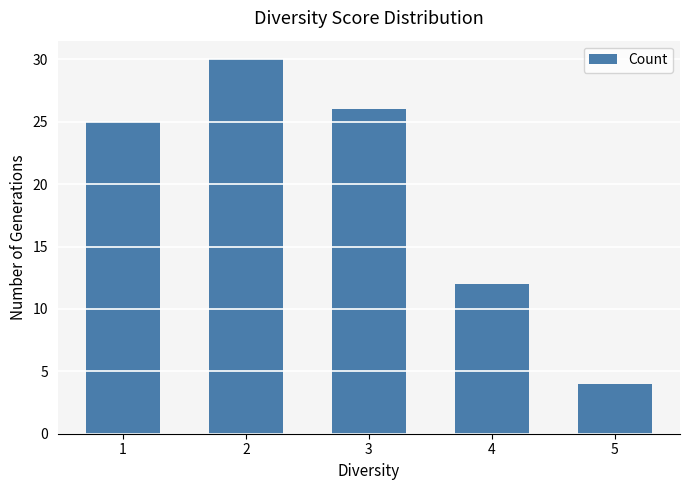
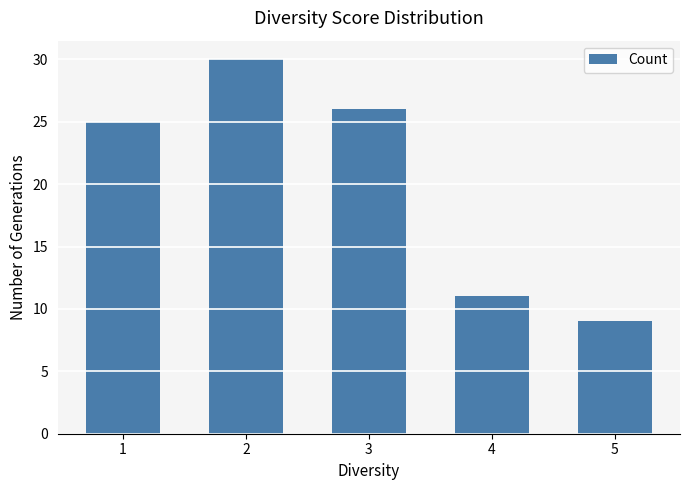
4: 12 -> 11
5: 4 -> 9
